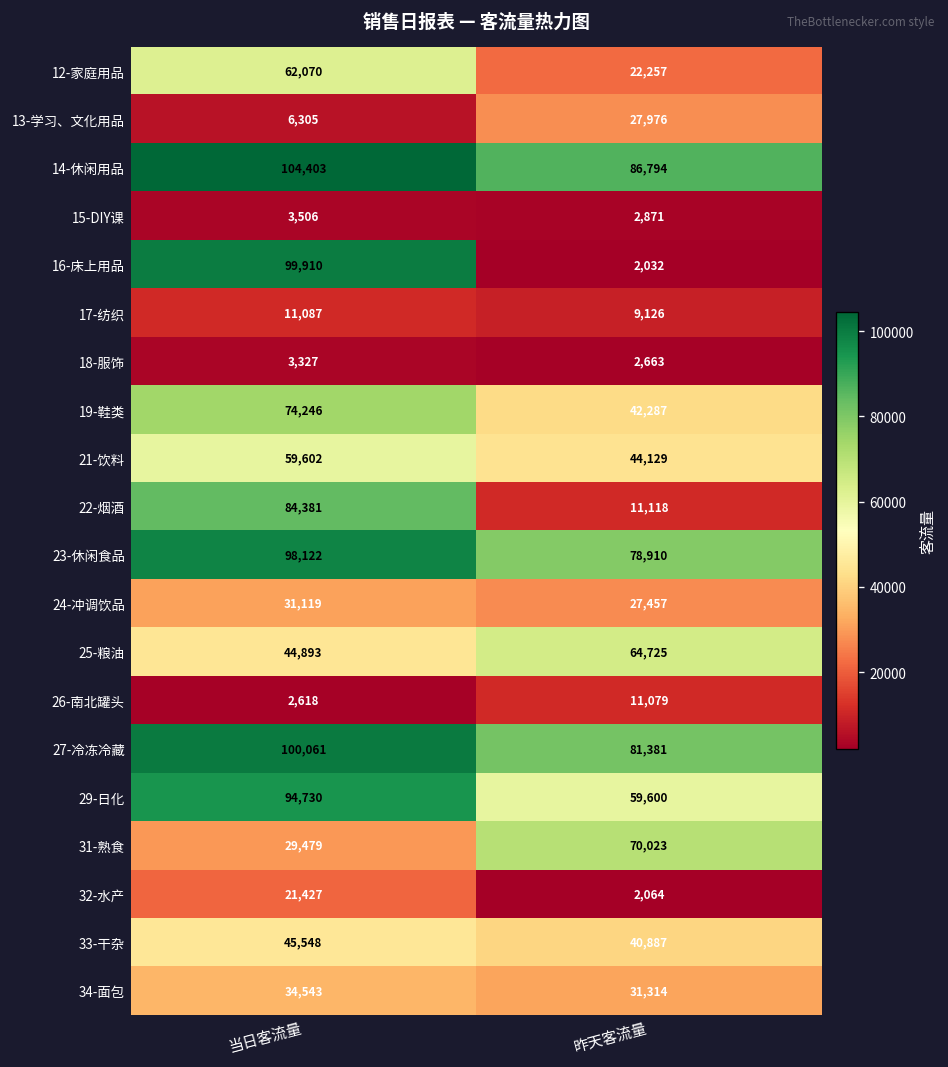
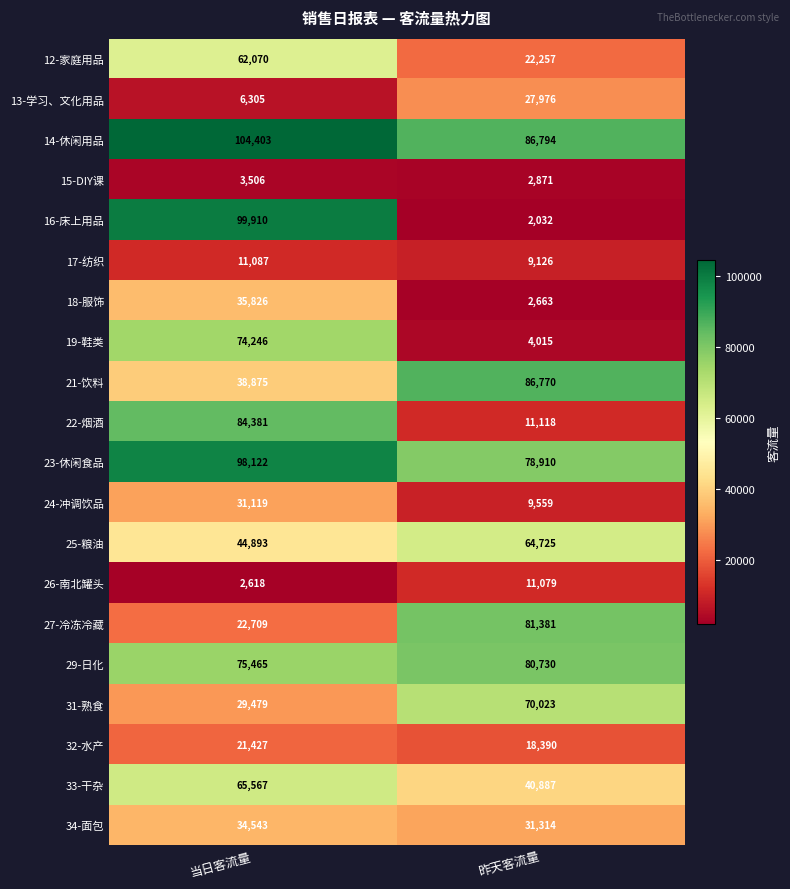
18-服饰, 当日客流量: 3,327 -> 35,826
19-鞋类, 昨天客流量: 42,287 -> 4,015
21-饮料, 当日客流量: 59,602 -> 38,875
21-饮料, 昨天客流量: 44,129 -> 86,770
24-冲调饮品, 昨天客流量: 27,457 -> 9,559
27-冷冻冷藏, 当日客流量: 100,061 -> 22,709
29-日化, 当日客流量: 94,730 -> 75,465
29-日化, 昨天客流量: 59,600 -> 80,730
32-水产, 昨天客流量: 2,064 -> 18,390
33-干杂, 当日客流量: 45,548 -> 65,567
